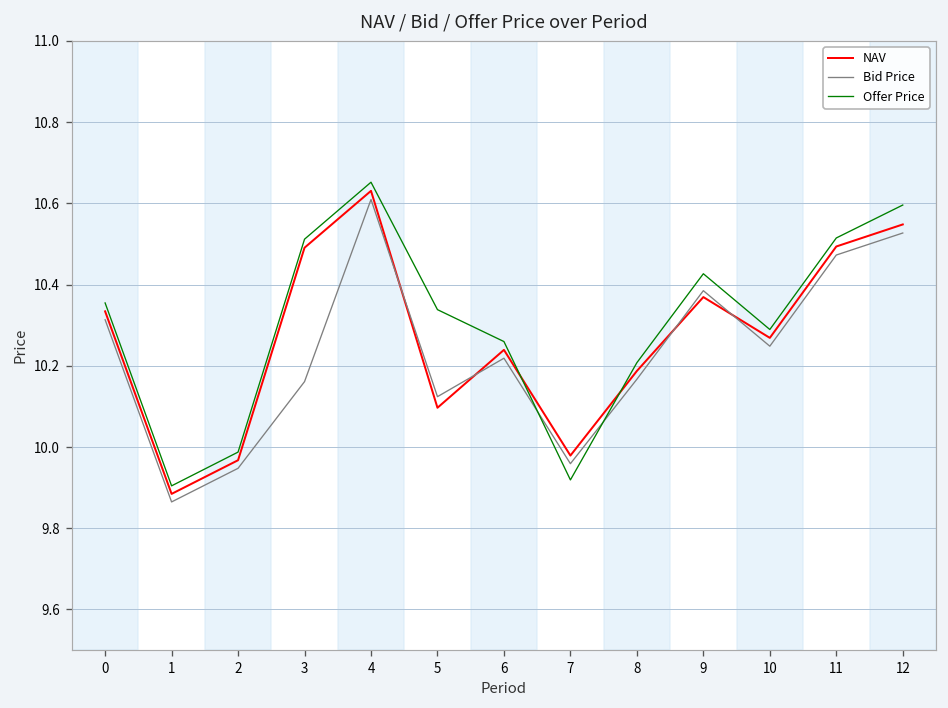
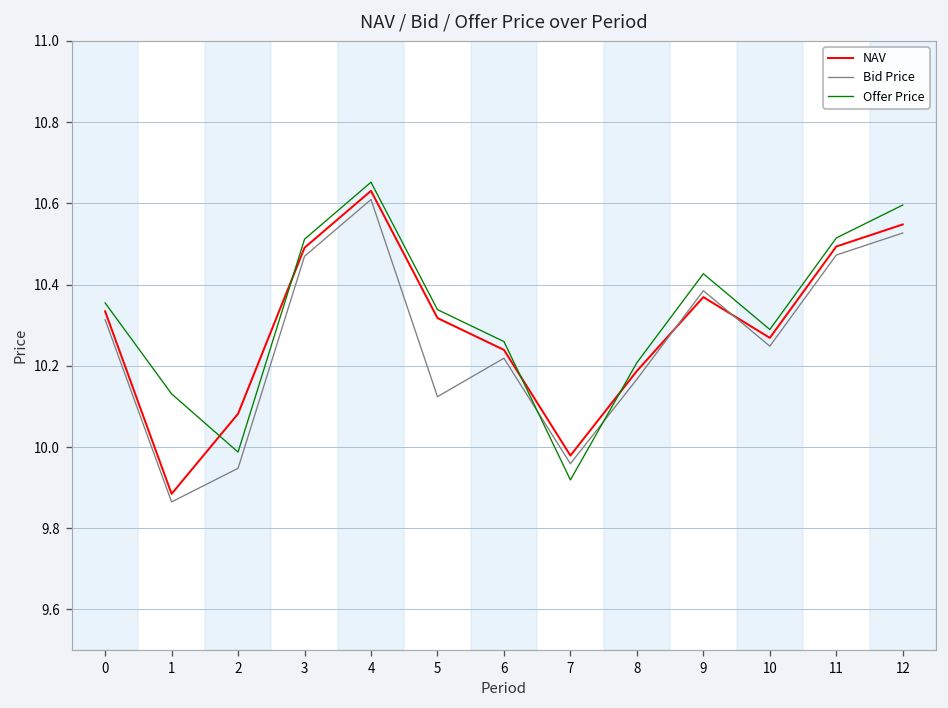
Offer Price, 1: 9.90 -> 10.13
NAV, 2: 9.97 -> 10.08
Bid Price, 3: 10.16 -> 10.47
NAV, 5: 10.10 -> 10.32
